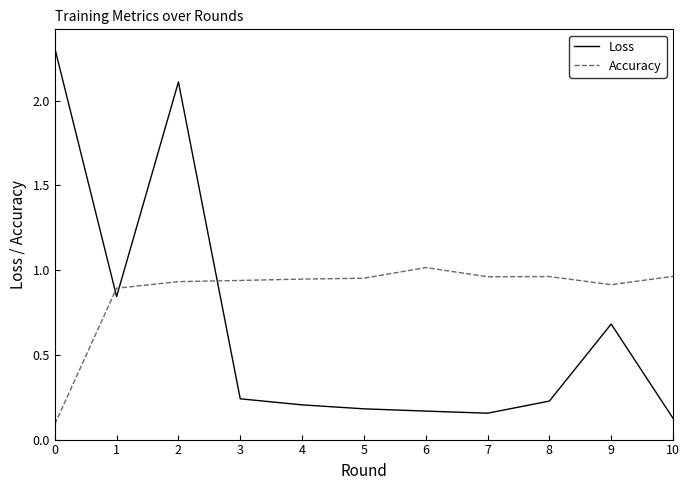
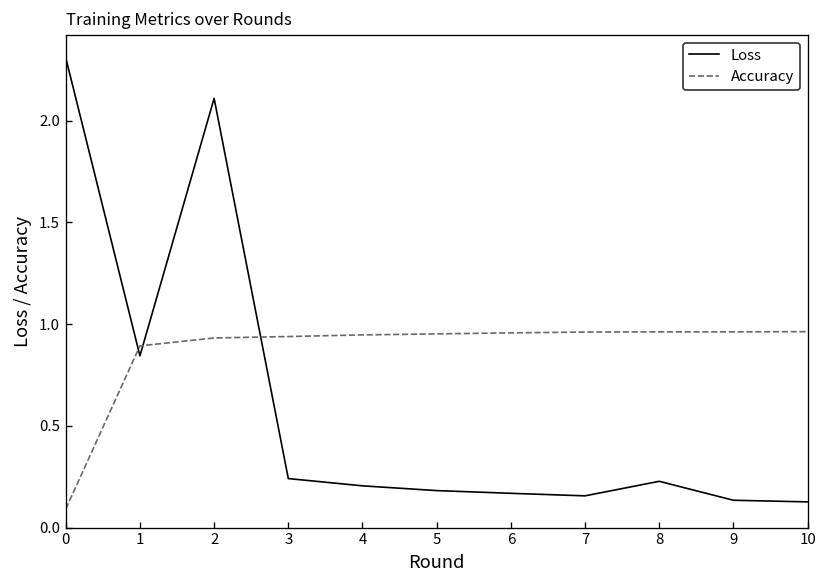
Accuracy, 6: 1.02 -> 0.96
Loss, 9: 0.68 -> 0.13
Accuracy, 9: 0.91 -> 0.96
